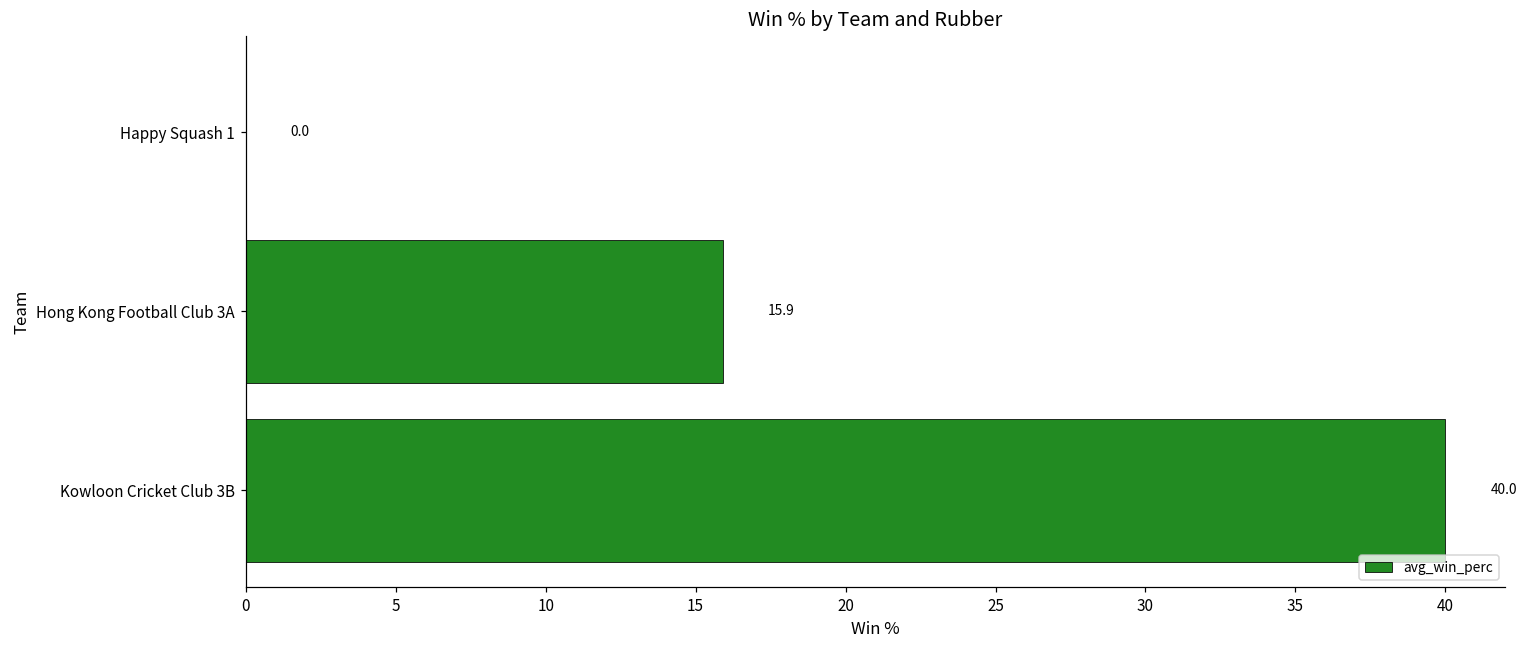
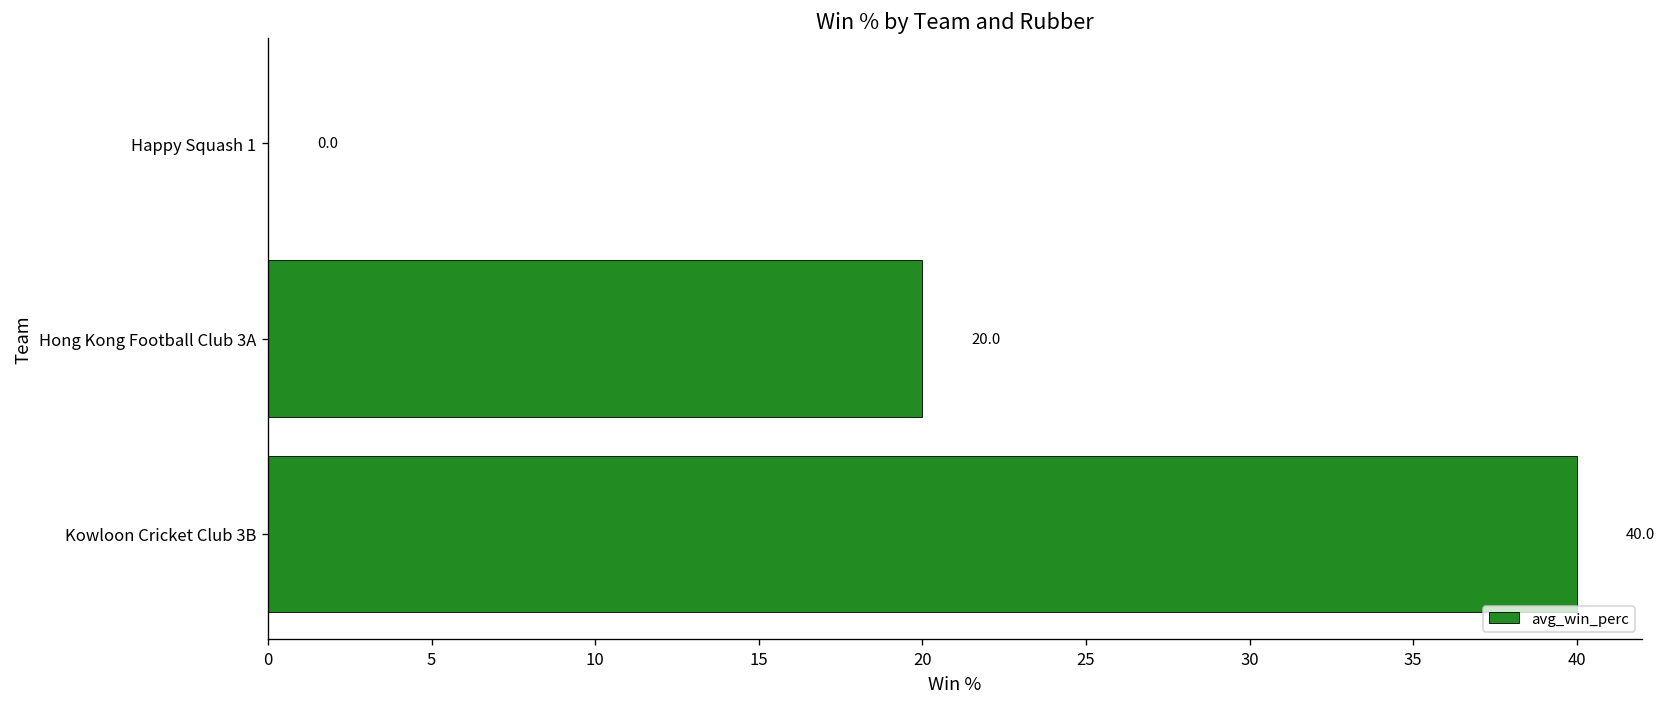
Hong Kong Football Club 3A: 15.9 -> 20.0
